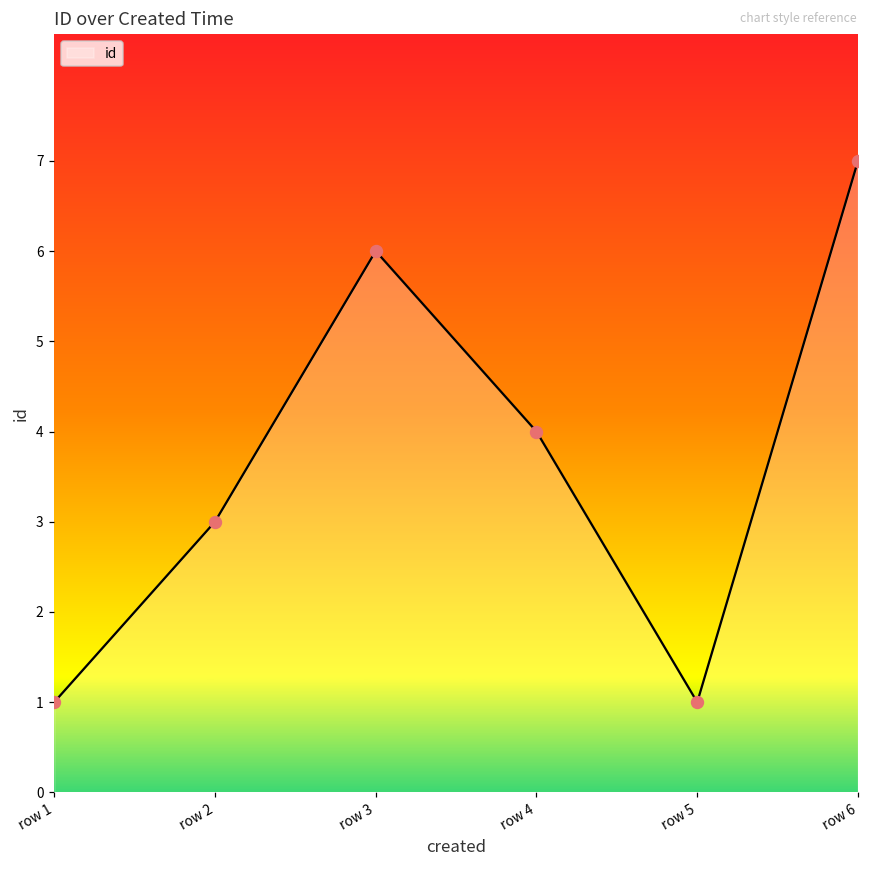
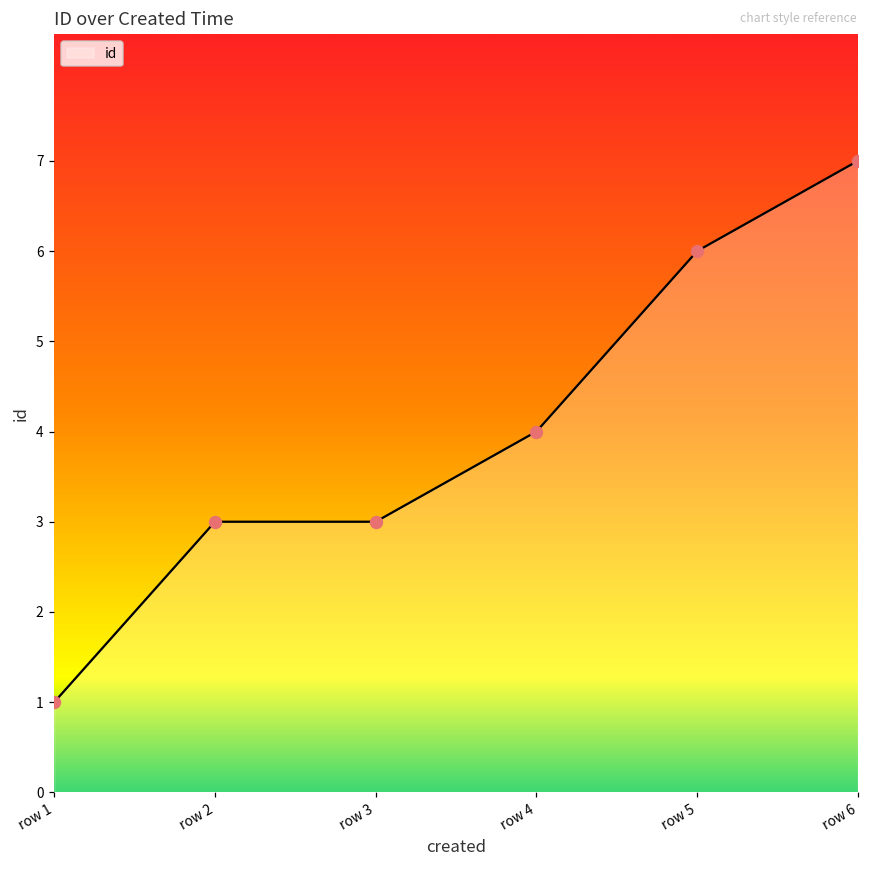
row 3: 6 -> 3
row 5: 1 -> 6
